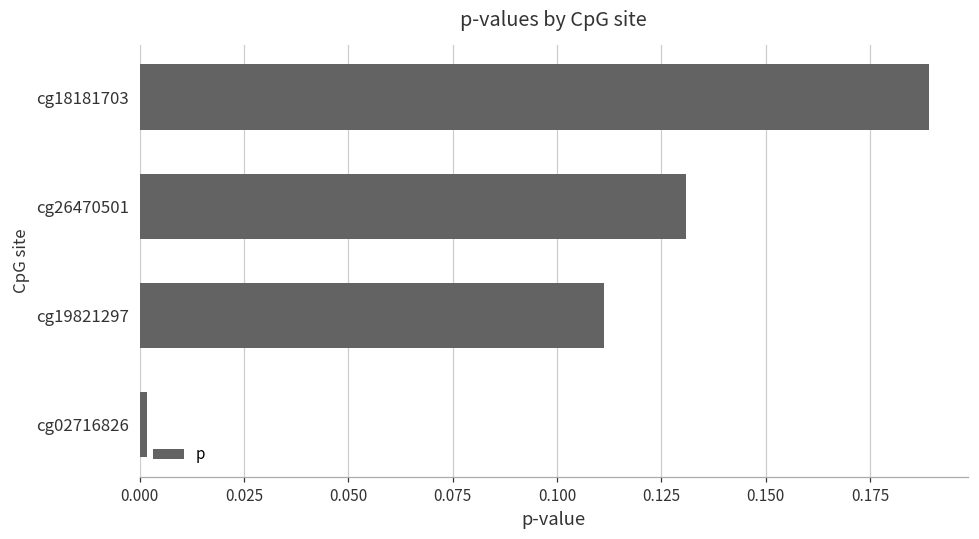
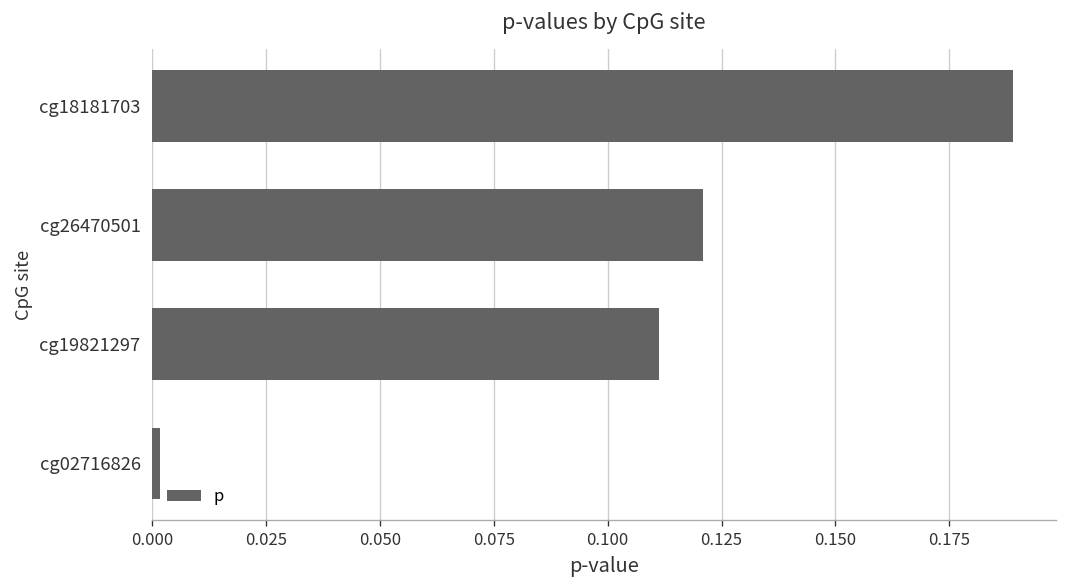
cg26470501: 0.131 -> 0.121
